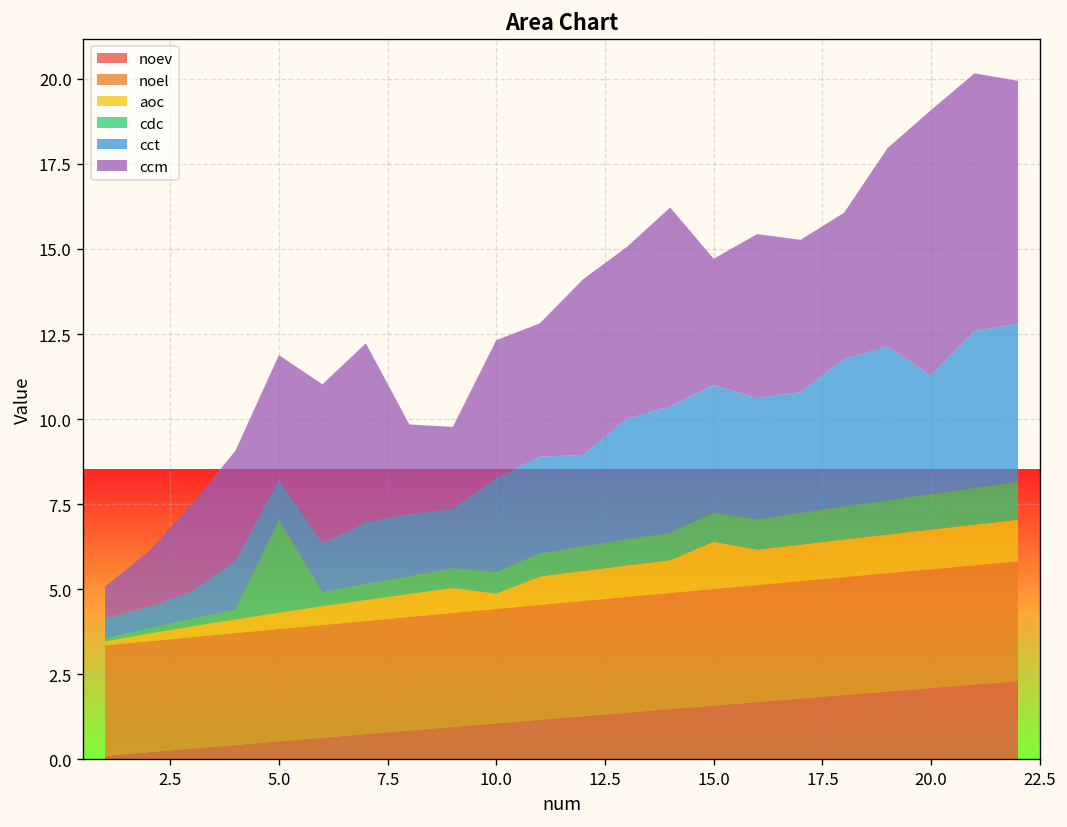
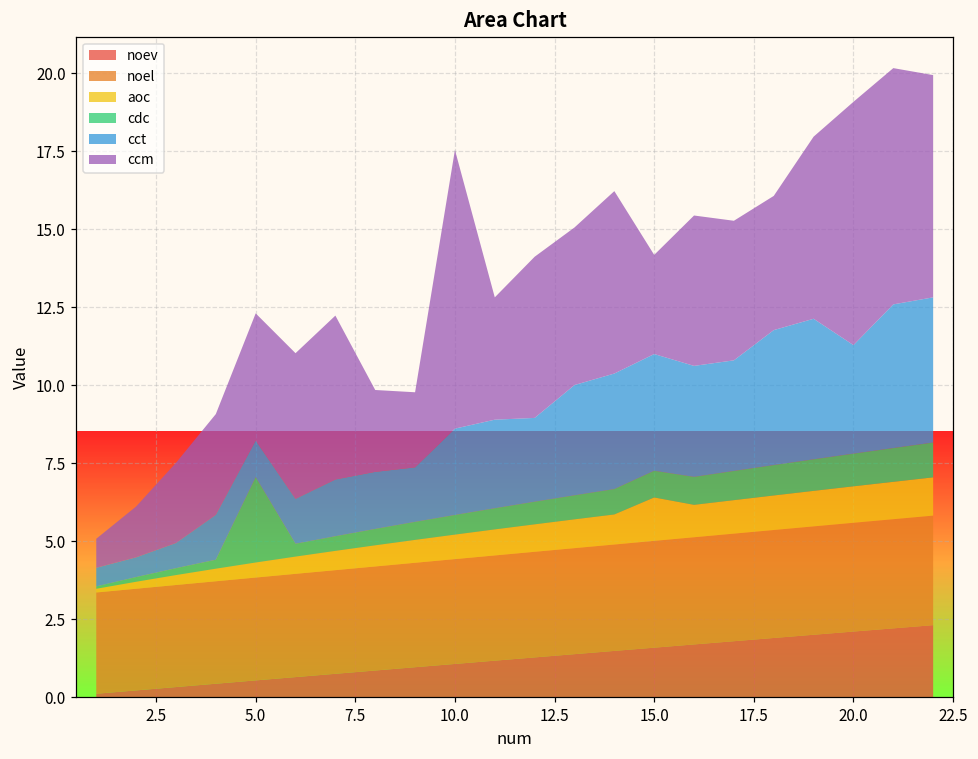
ccm, 5.0: 3.7 -> 4.1
aoc, 10.0: 0.5 -> 0.8
ccm, 10.0: 4.0 -> 8.9
ccm, 15.0: 3.7 -> 3.2
